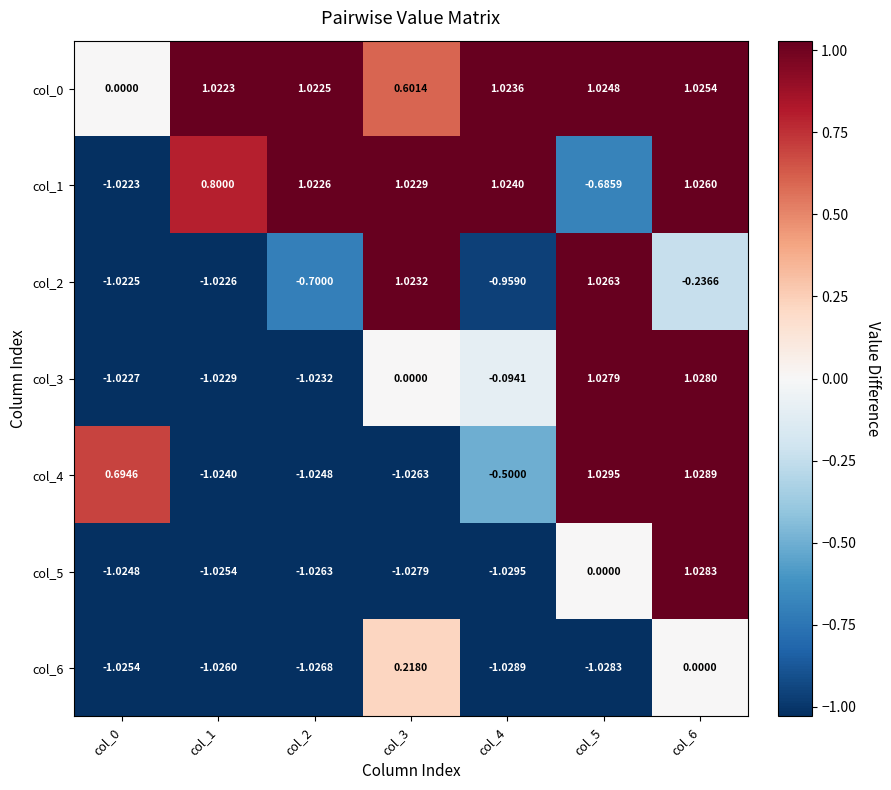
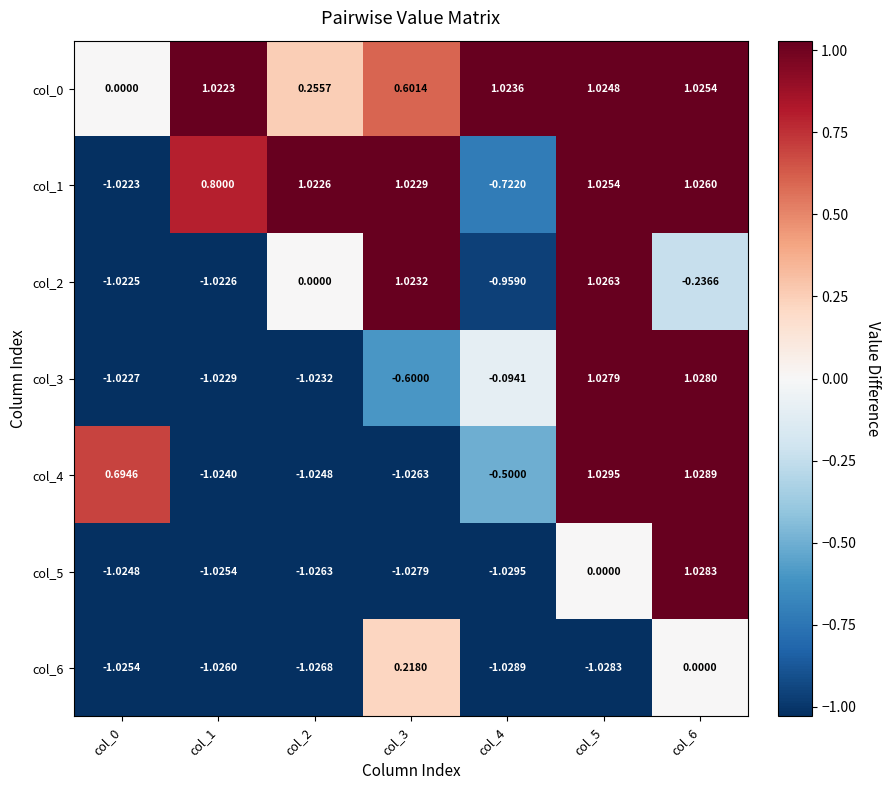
col_0, col_2: 1.0225 -> 0.2557
col_1, col_4: 1.0240 -> -0.7220
col_1, col_5: -0.6859 -> 1.0254
col_2, col_2: -0.7000 -> 0.0000
col_3, col_3: 0.0000 -> -0.6000
